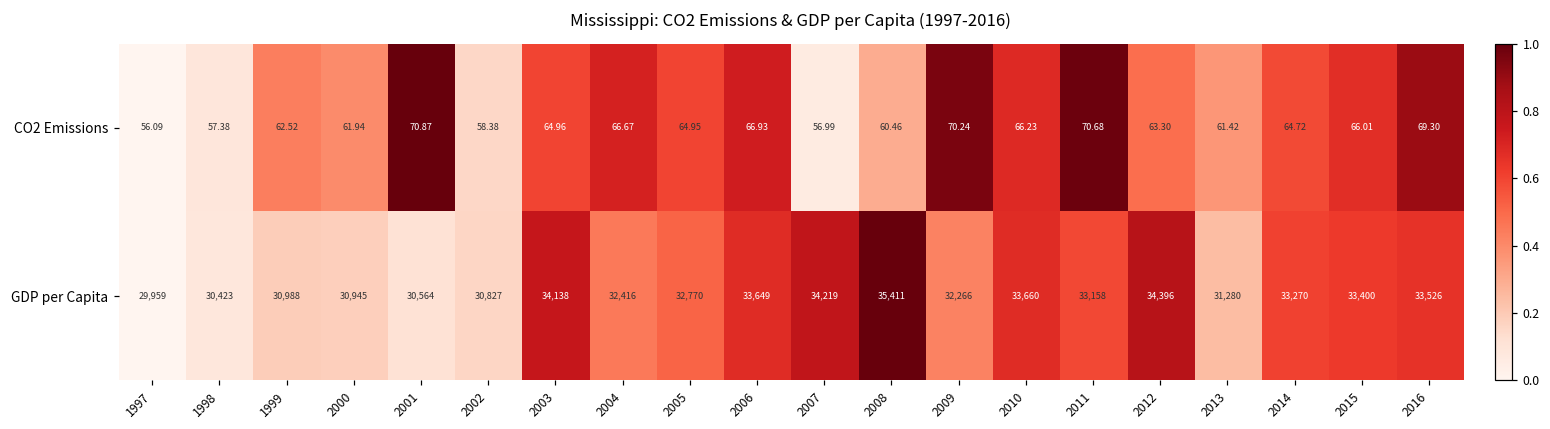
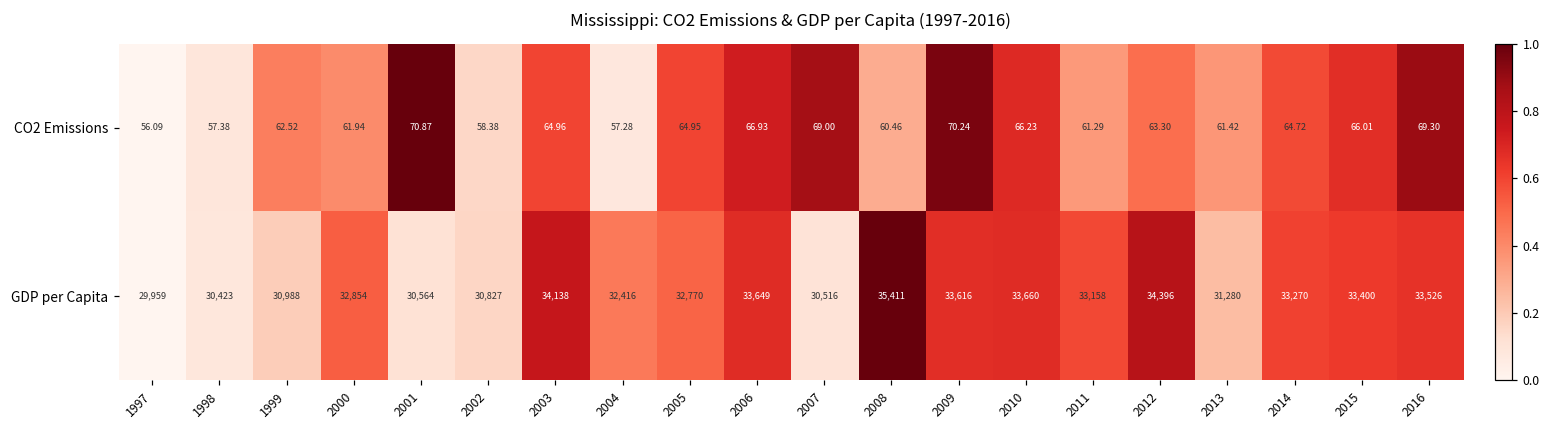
CO2 Emissions, 2004: 66.67 -> 57.28
CO2 Emissions, 2007: 56.99 -> 69.00
CO2 Emissions, 2011: 70.68 -> 61.29
GDP per Capita, 2000: 30,945 -> 32,854
GDP per Capita, 2007: 34,219 -> 30,516
GDP per Capita, 2009: 32,266 -> 33,616
